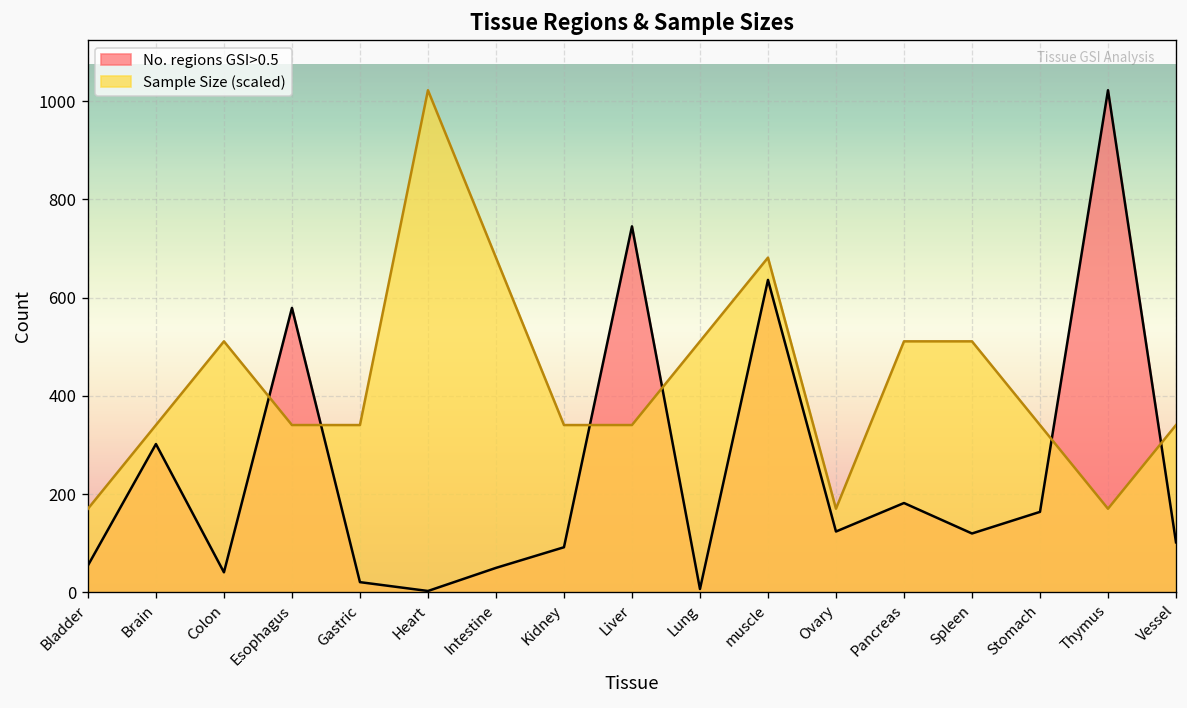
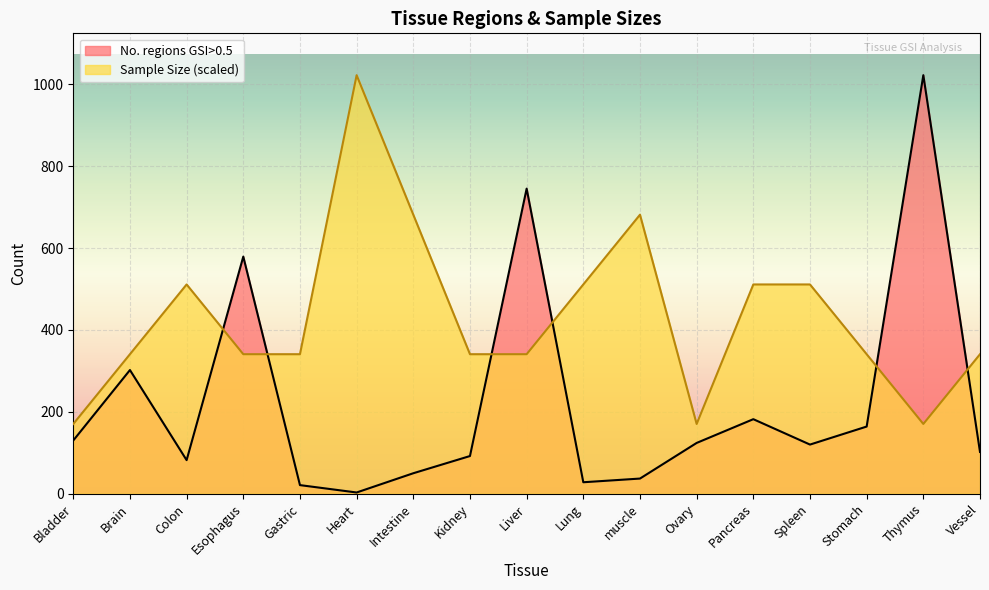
No. regions GSI>0.5, Bladder: 60 -> 130
No. regions GSI>0.5, Colon: 40 -> 80
No. regions GSI>0.5, Lung: 10 -> 30
No. regions GSI>0.5, muscle: 640 -> 40
